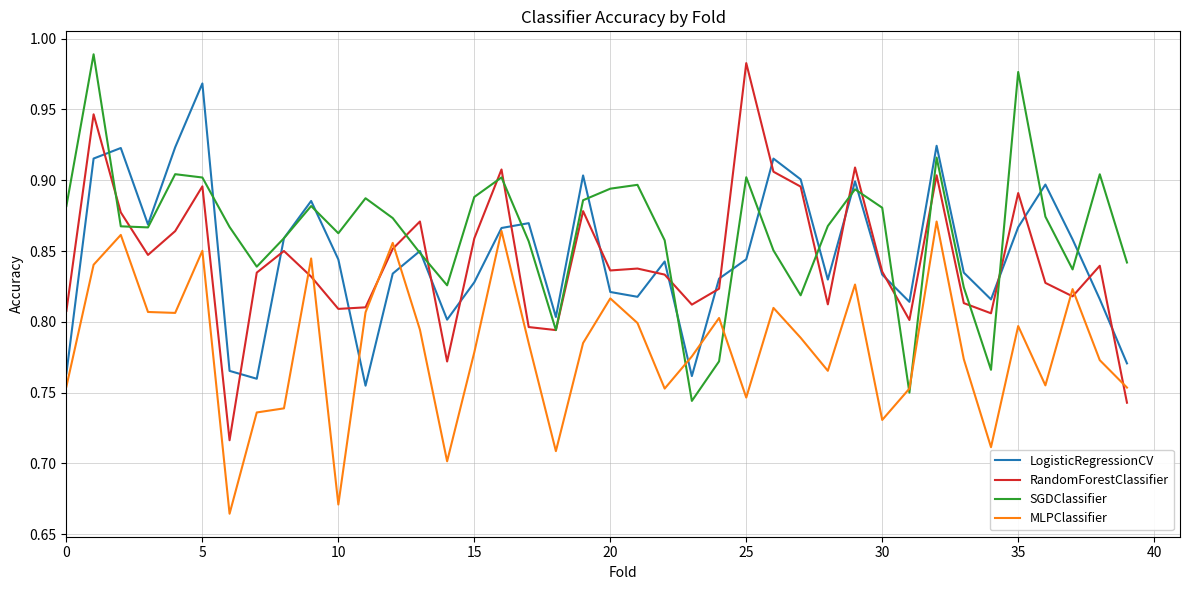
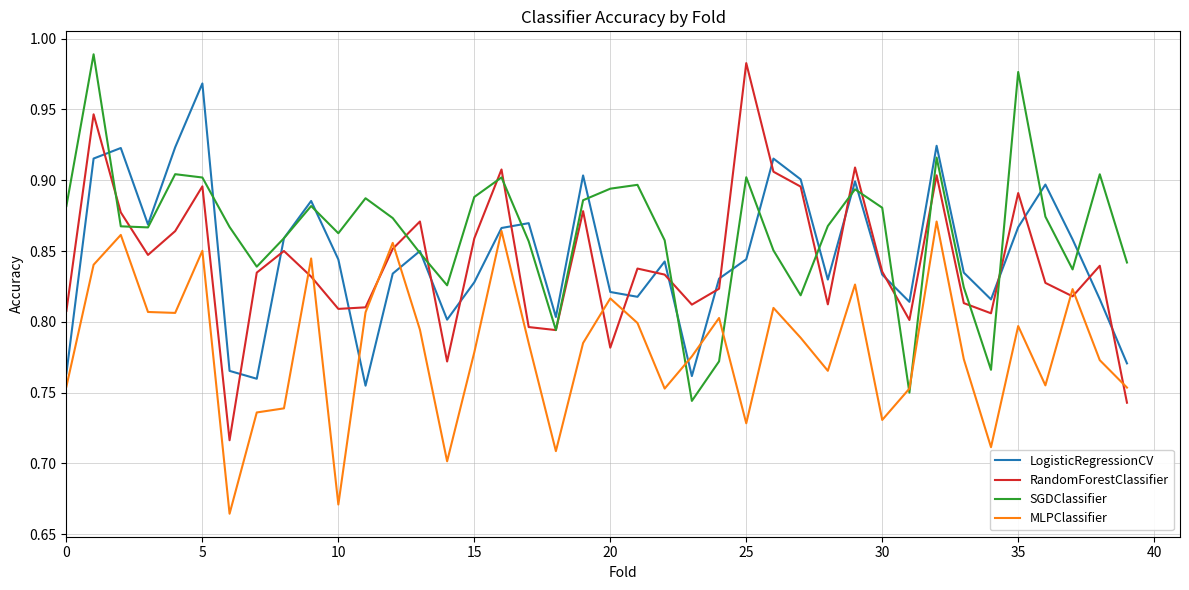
RandomForestClassifier, 20: 0.836 -> 0.782
MLPClassifier, 25: 0.747 -> 0.728
